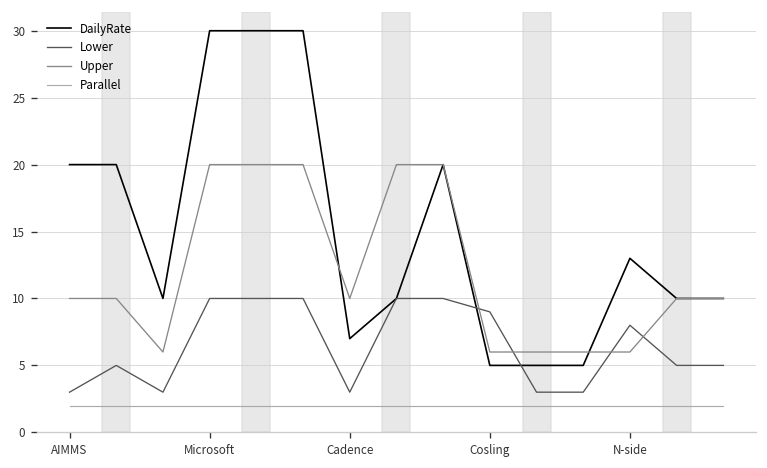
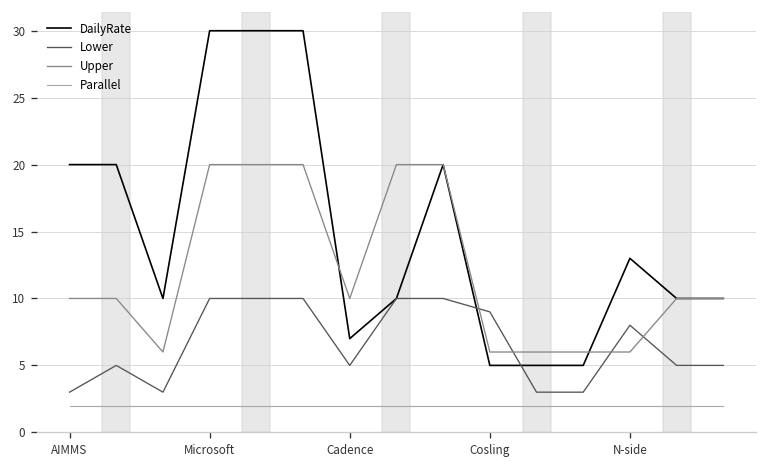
Lower, Cadence: 3 -> 5
